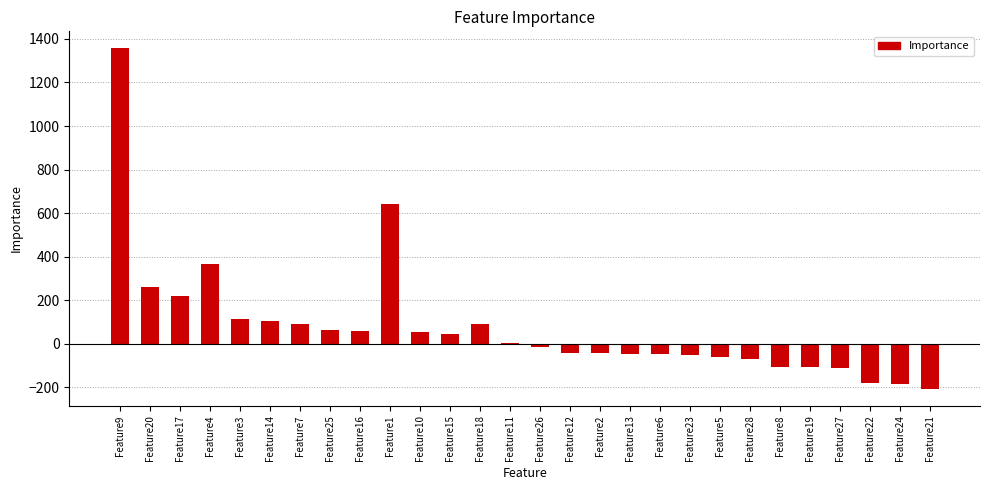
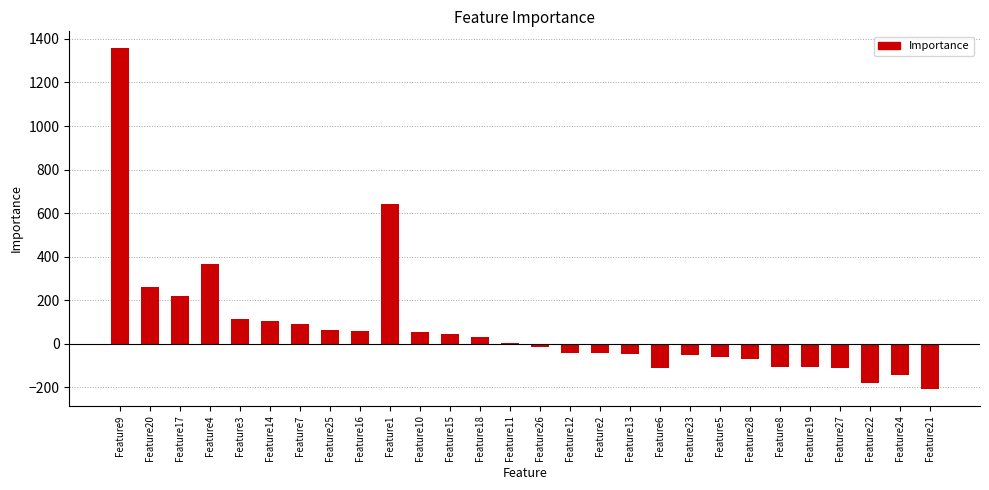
Feature18: 90 -> 30
Feature6: -50 -> -110
Feature24: -180 -> -140
